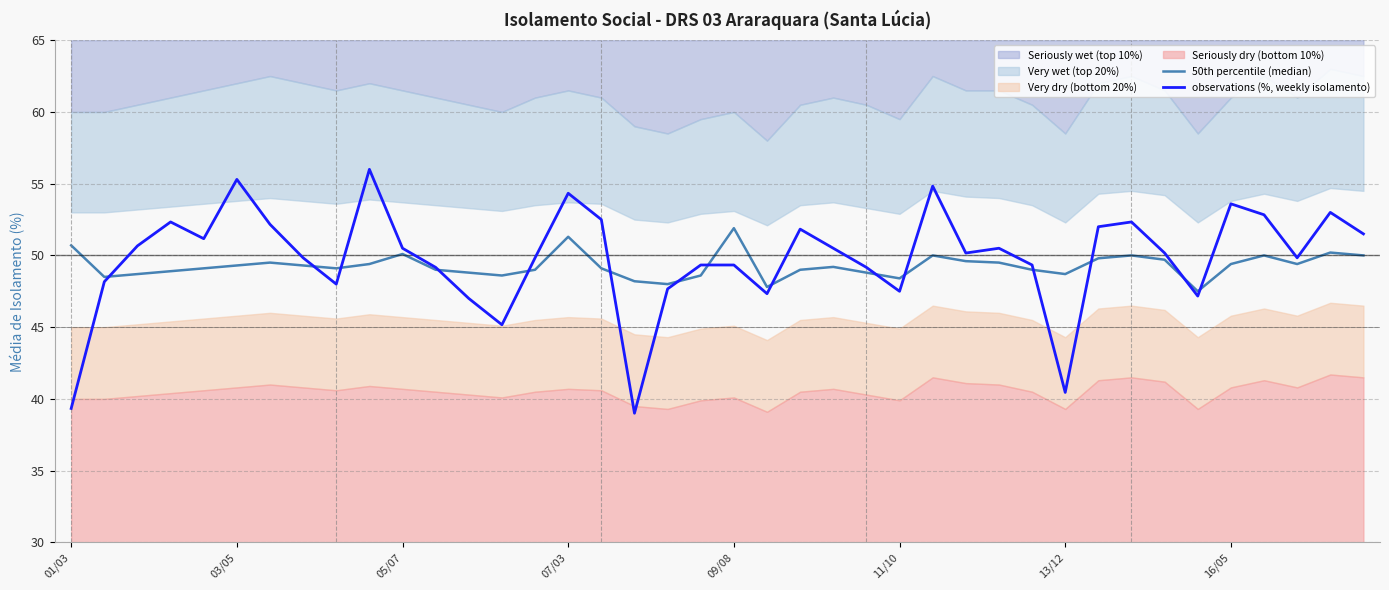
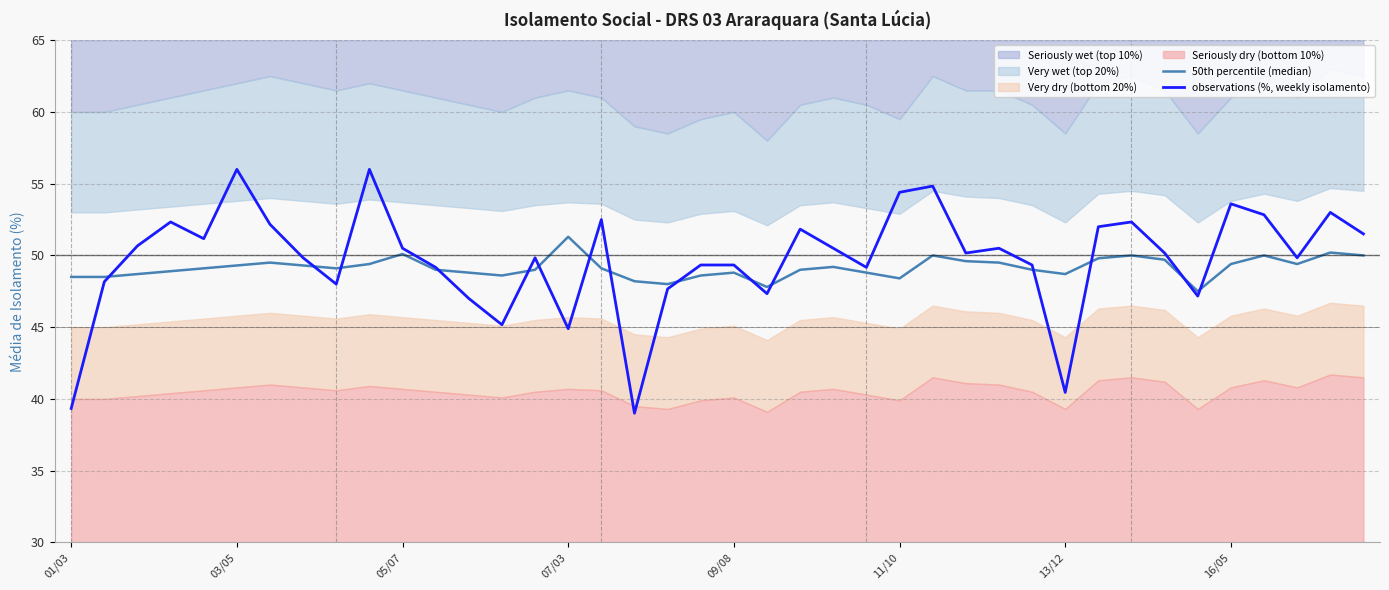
50th percentile (median), 01/03: 50.7 -> 48.5
observations (%, weekly isolamento), 03/05: 55.3 -> 56.0
observations (%, weekly isolamento), 07/03: 54.3 -> 44.9
50th percentile (median), 09/08: 51.9 -> 48.8
observations (%, weekly isolamento), 11/10: 47.5 -> 54.4
